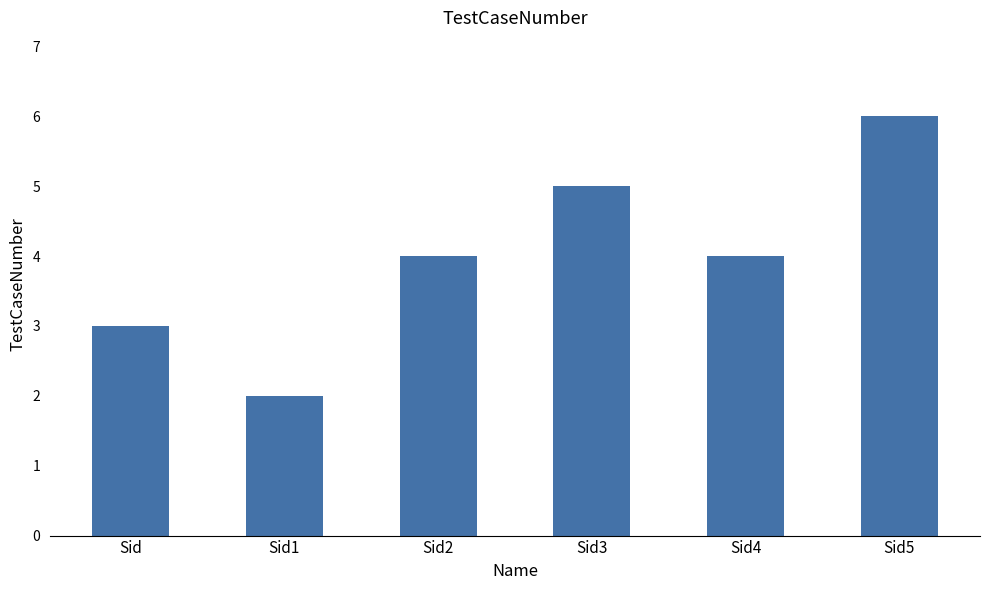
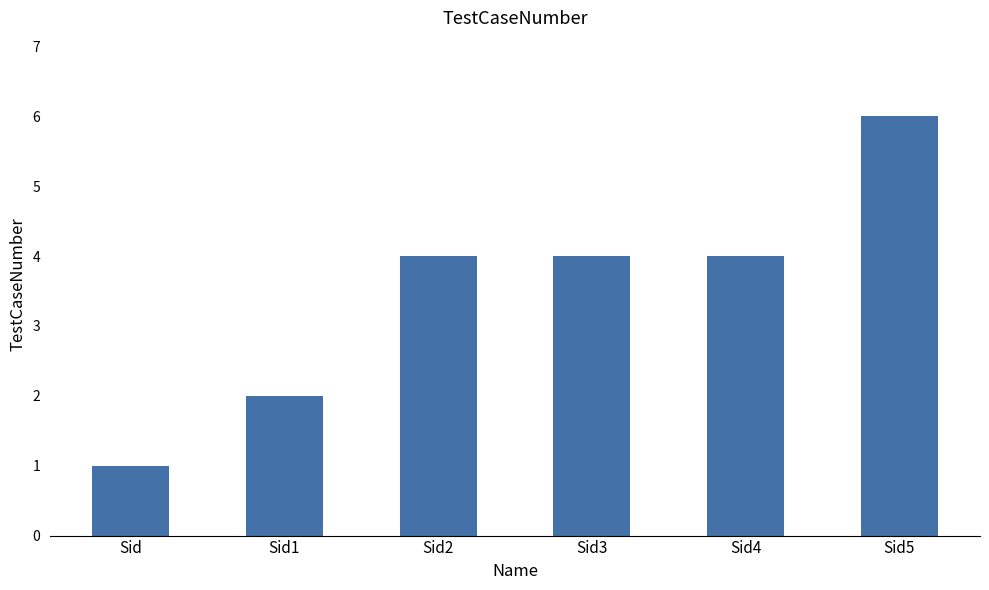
Sid: 3 -> 1
Sid3: 5 -> 4
